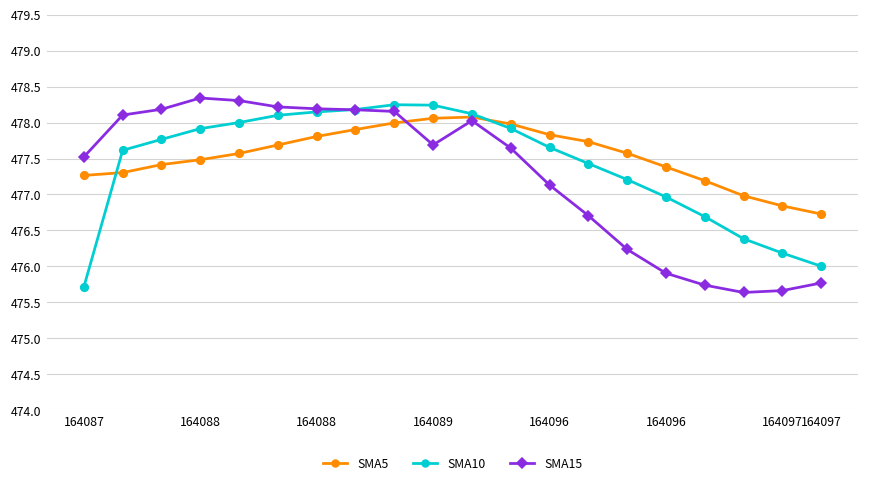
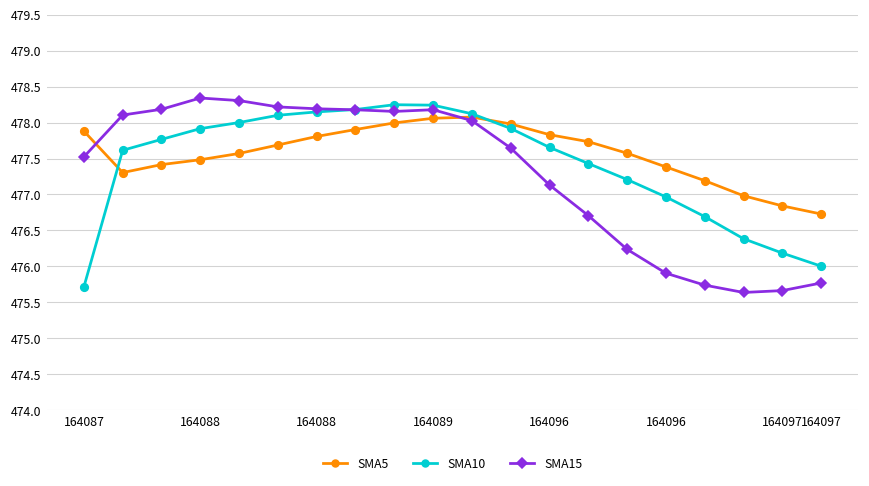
SMA5, 164087: 477.3 -> 477.9
SMA15, 164089: 477.7 -> 478.2
